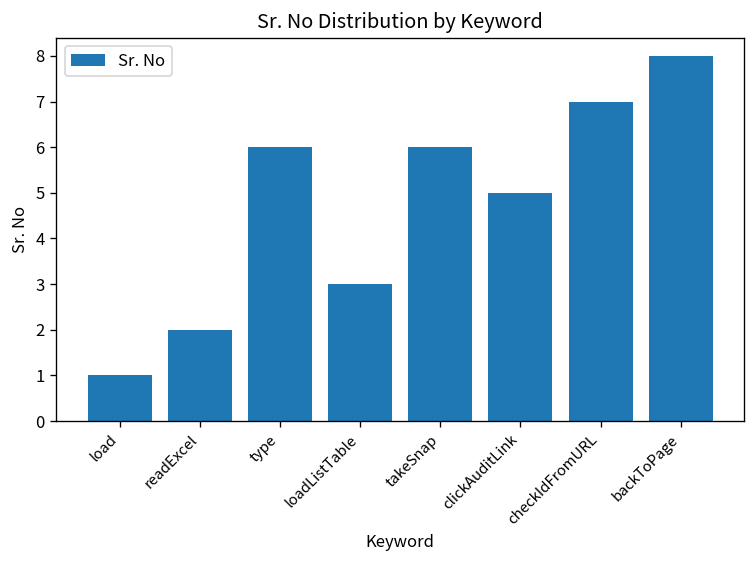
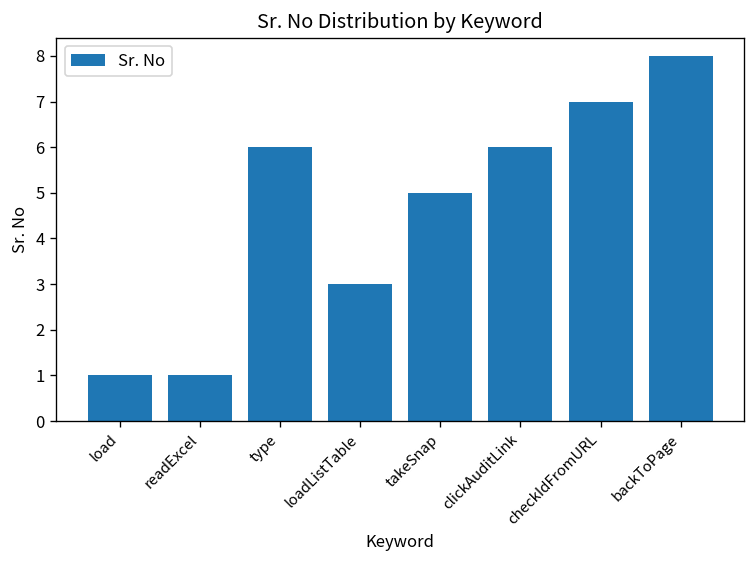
readExcel: 2 -> 1
takeSnap: 6 -> 5
clickAuditLink: 5 -> 6
